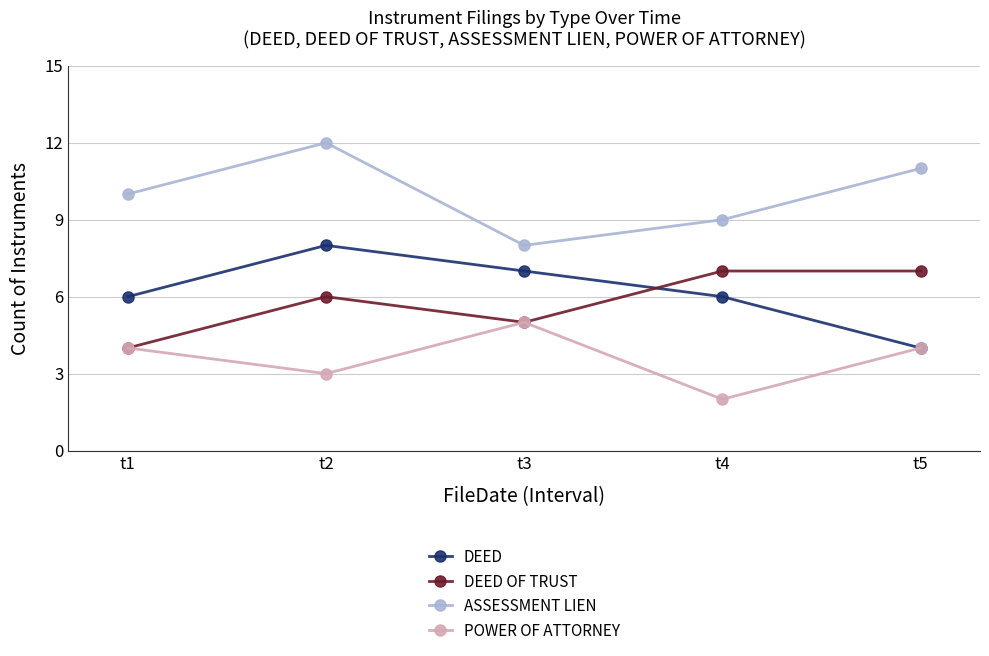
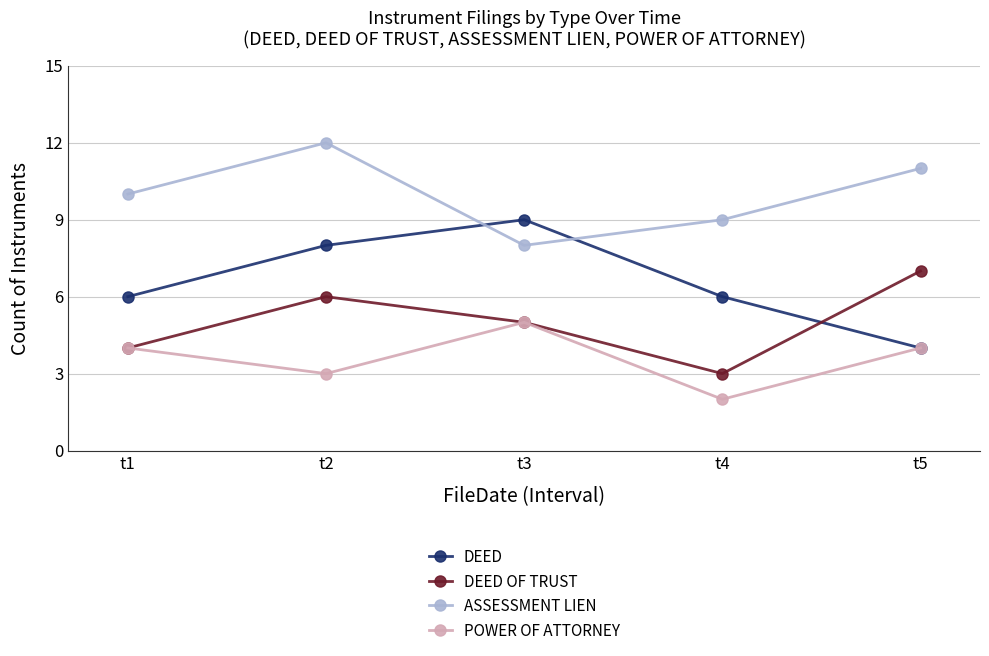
DEED, t3: 7 -> 9
DEED OF TRUST, t4: 7 -> 3
